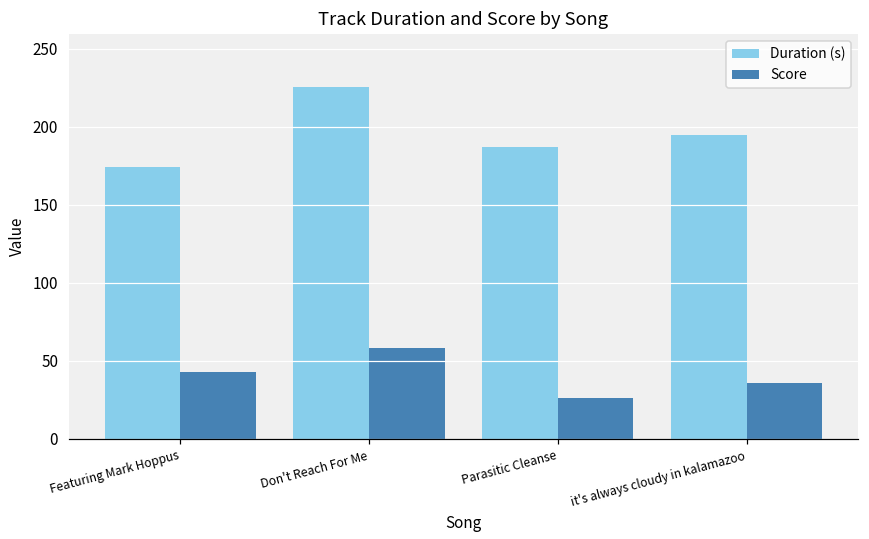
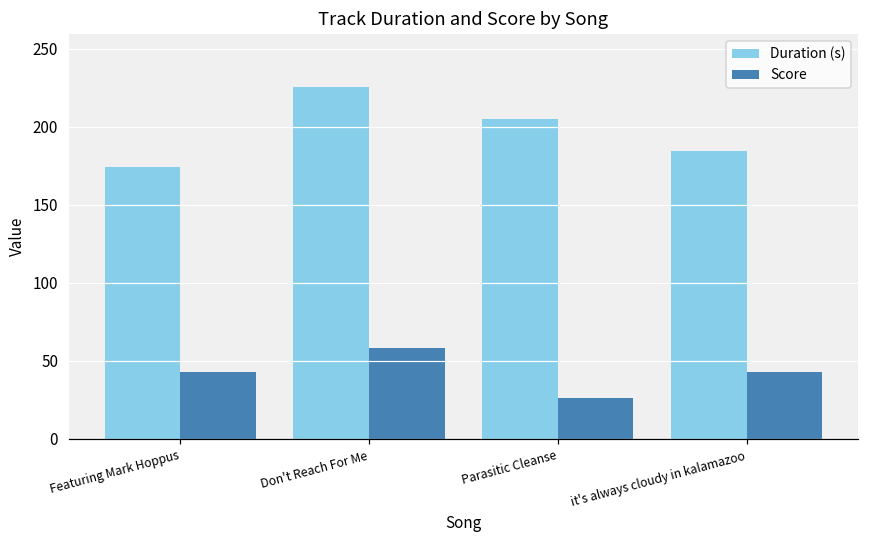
Duration (s), Parasitic Cleanse: 187 -> 205
Duration (s), it's always cloudy in kalamazoo: 195 -> 185
Score, it's always cloudy in kalamazoo: 36 -> 43
